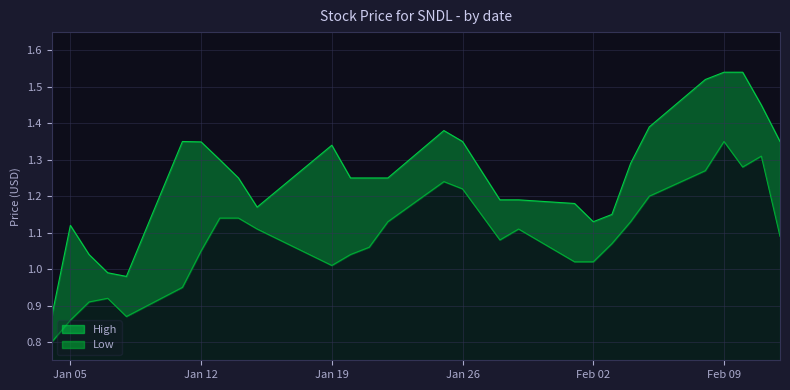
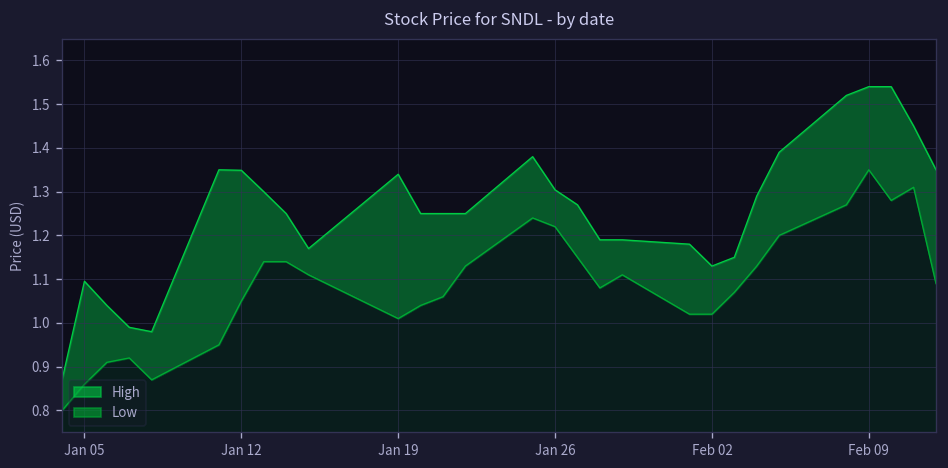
High, Jan 05: 1.12 -> 1.10
High, Jan 26: 1.35 -> 1.30
